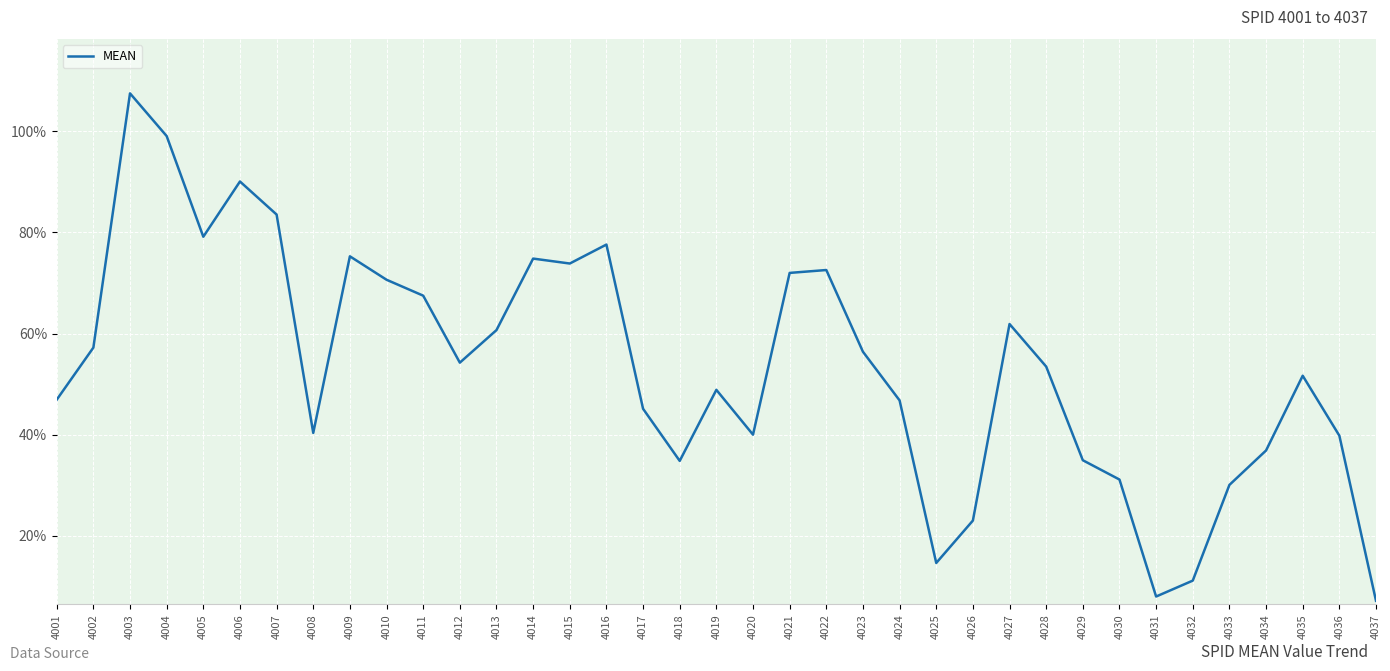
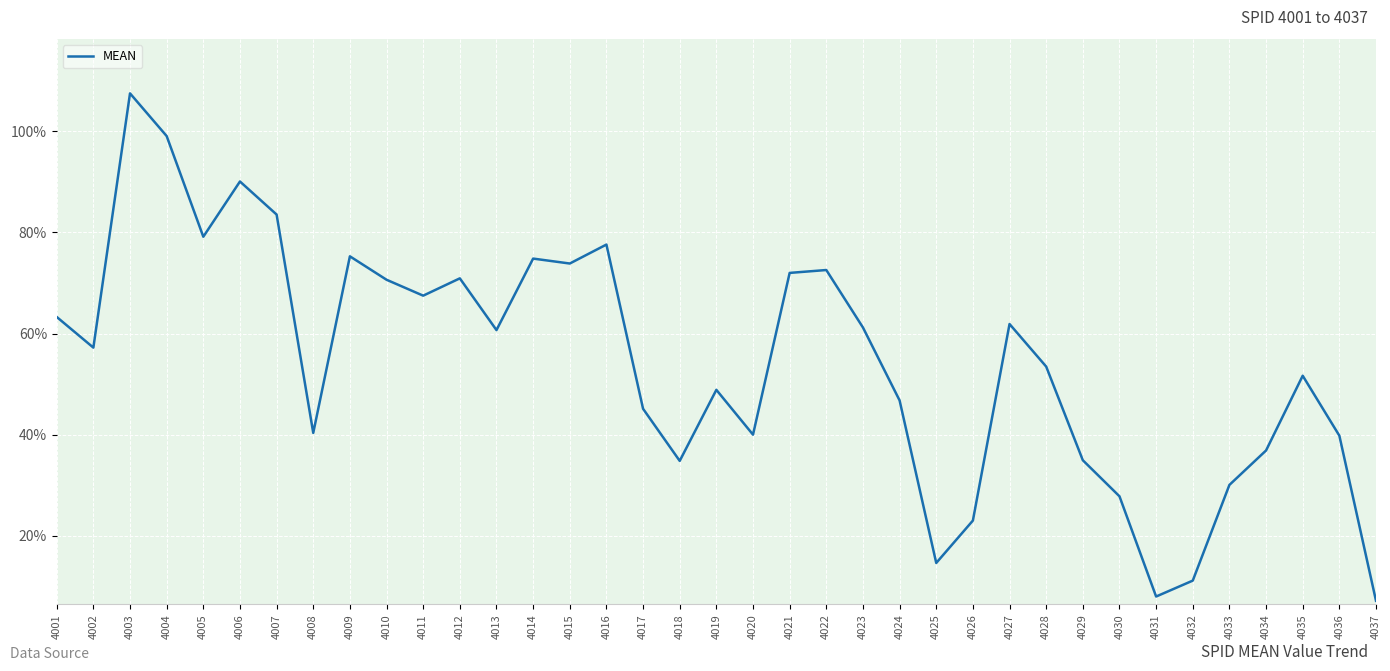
4001: 47% -> 63%
4012: 54% -> 71%
4023: 56% -> 61%
4030: 31% -> 28%
